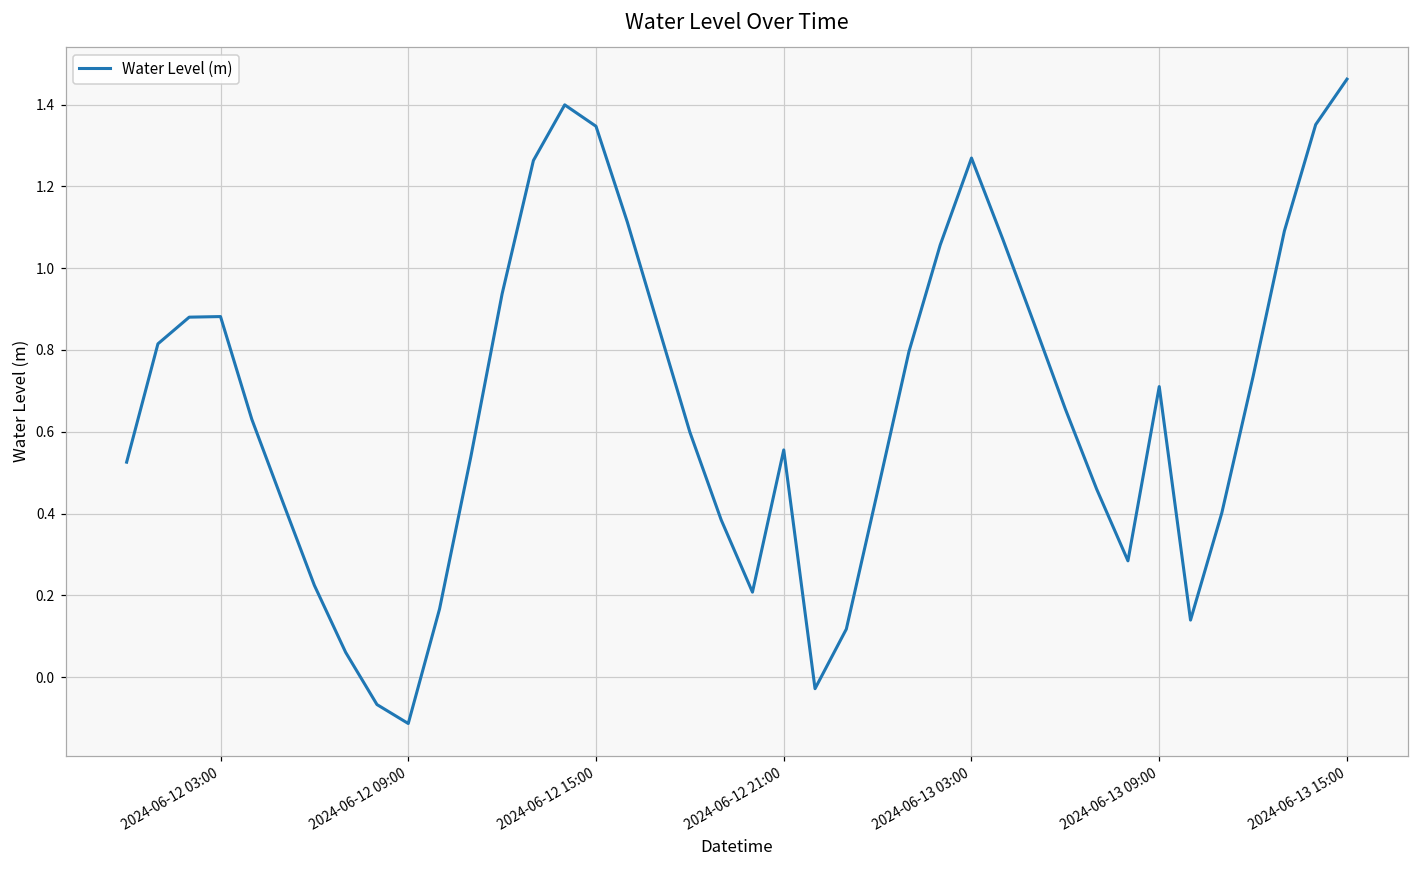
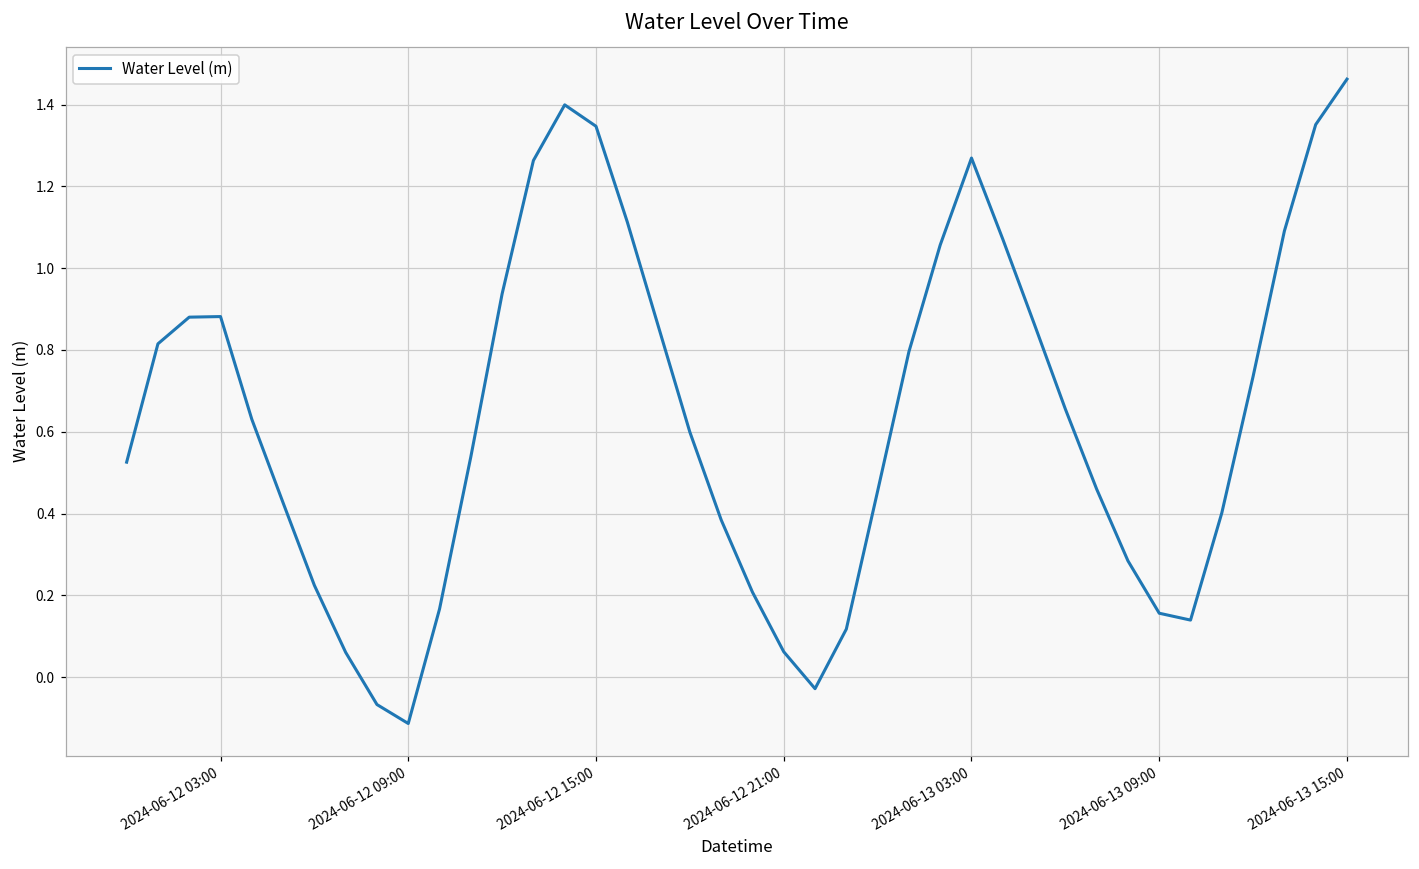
2024-06-12 21:00: 0.56 -> 0.06
2024-06-13 09:00: 0.71 -> 0.16
